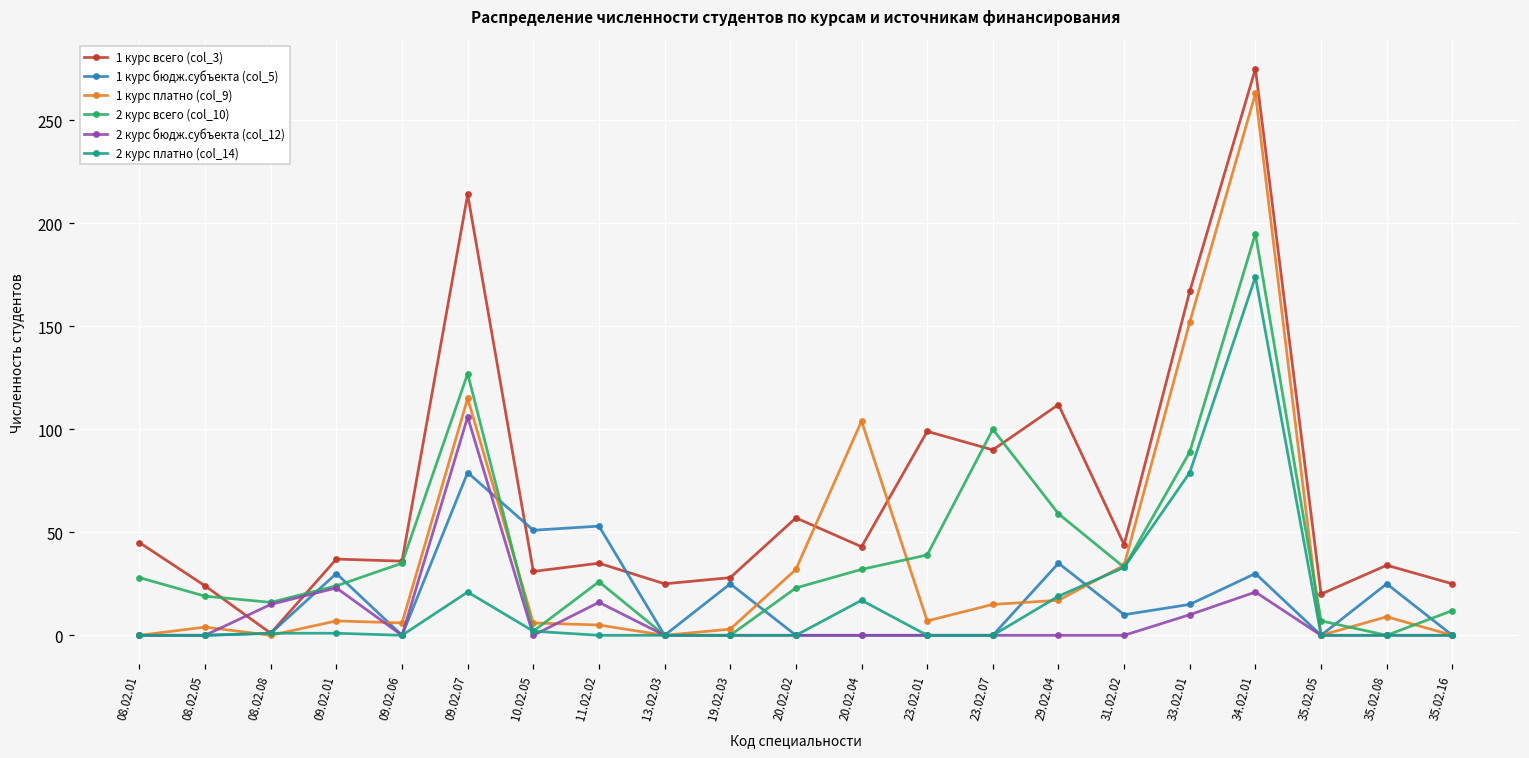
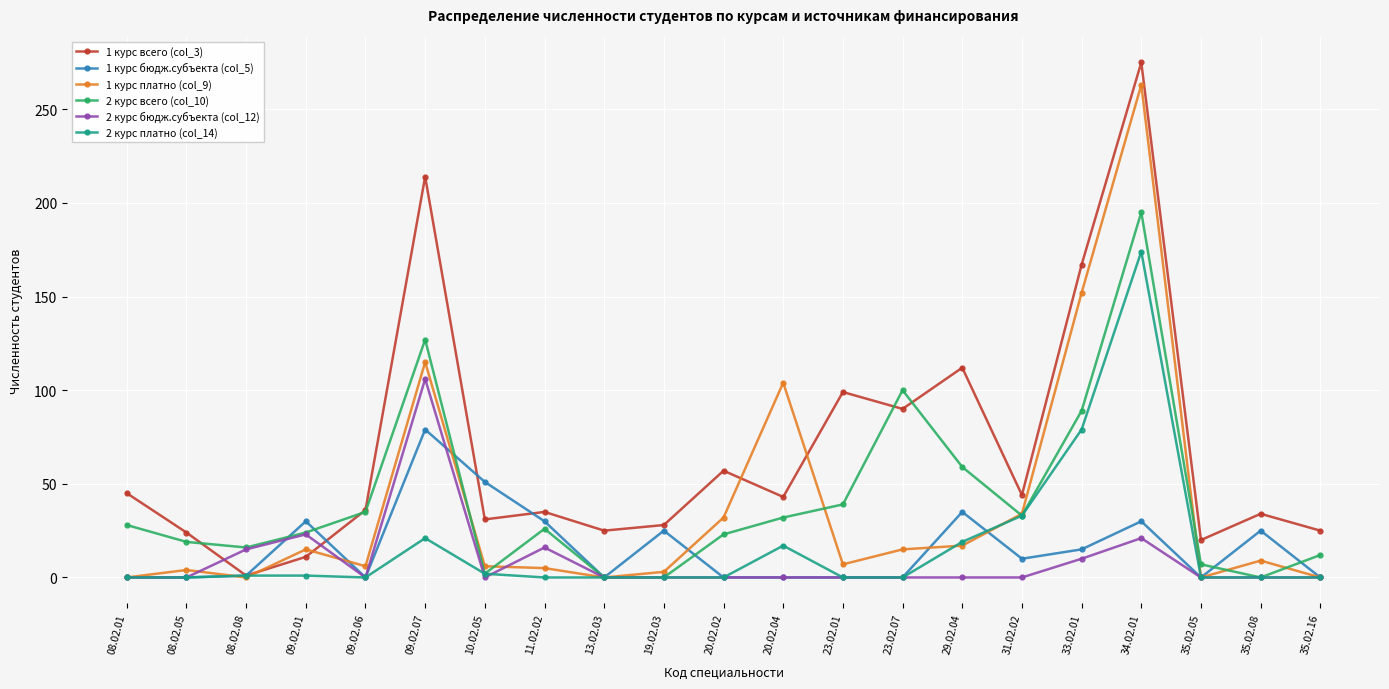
1 курс всего (col_3), 09.02.01: 37 -> 11
1 курс платно (col_9), 09.02.01: 7 -> 15
1 курс бюдж.субъекта (col_5), 11.02.02: 53 -> 30
